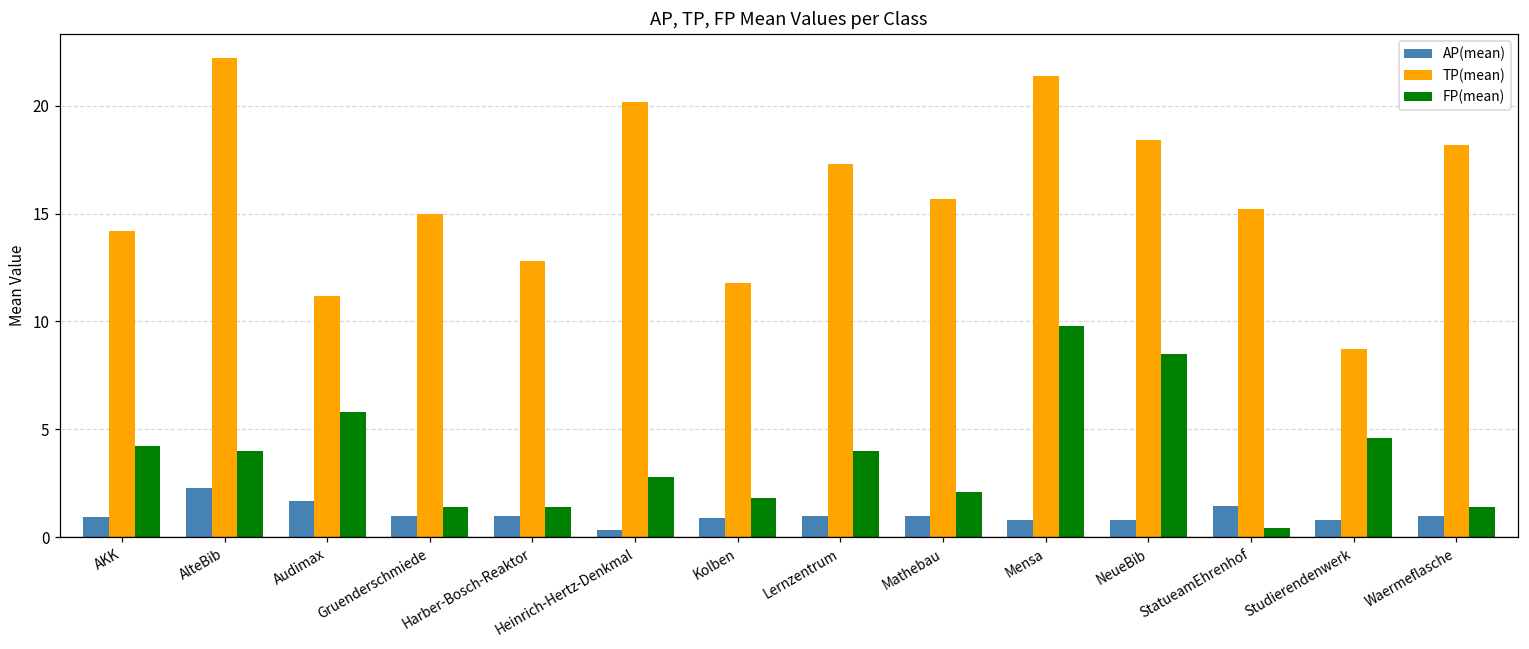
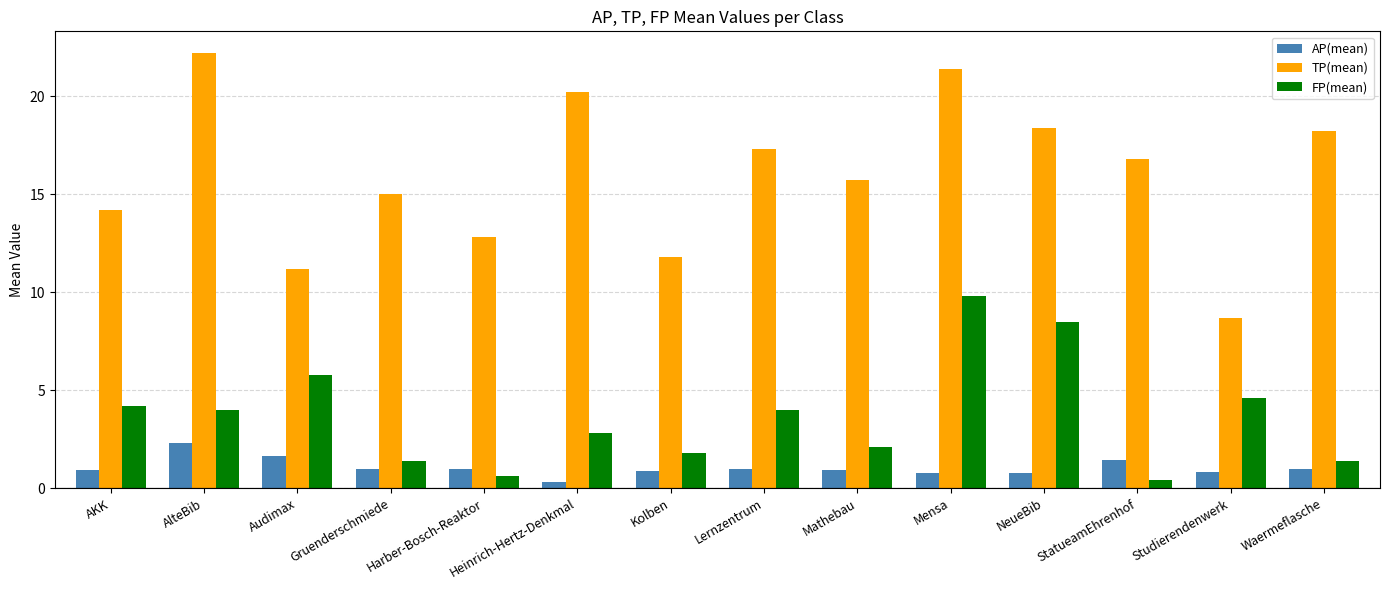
FP(mean), Harber-Bosch-Reaktor: 1.4 -> 0.6
TP(mean), StatueamEhrenhof: 15.2 -> 16.8
